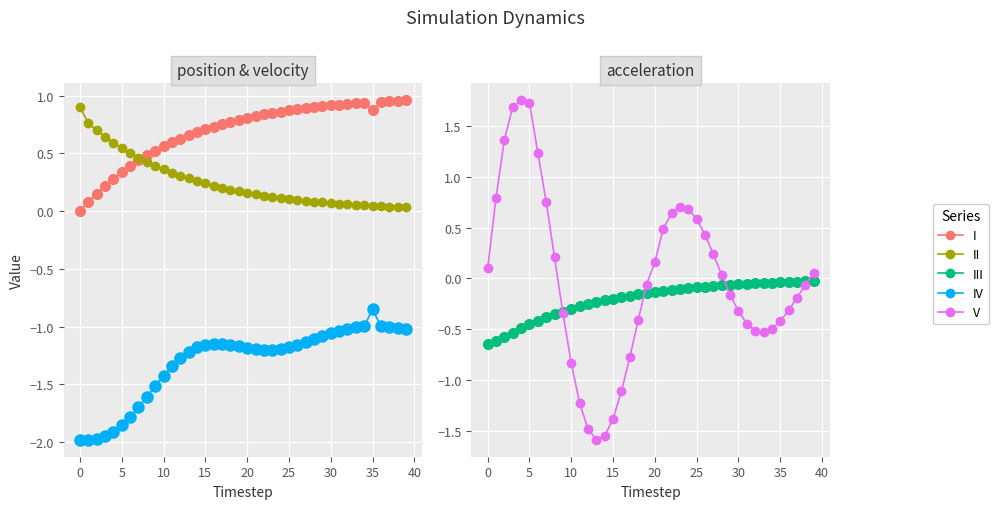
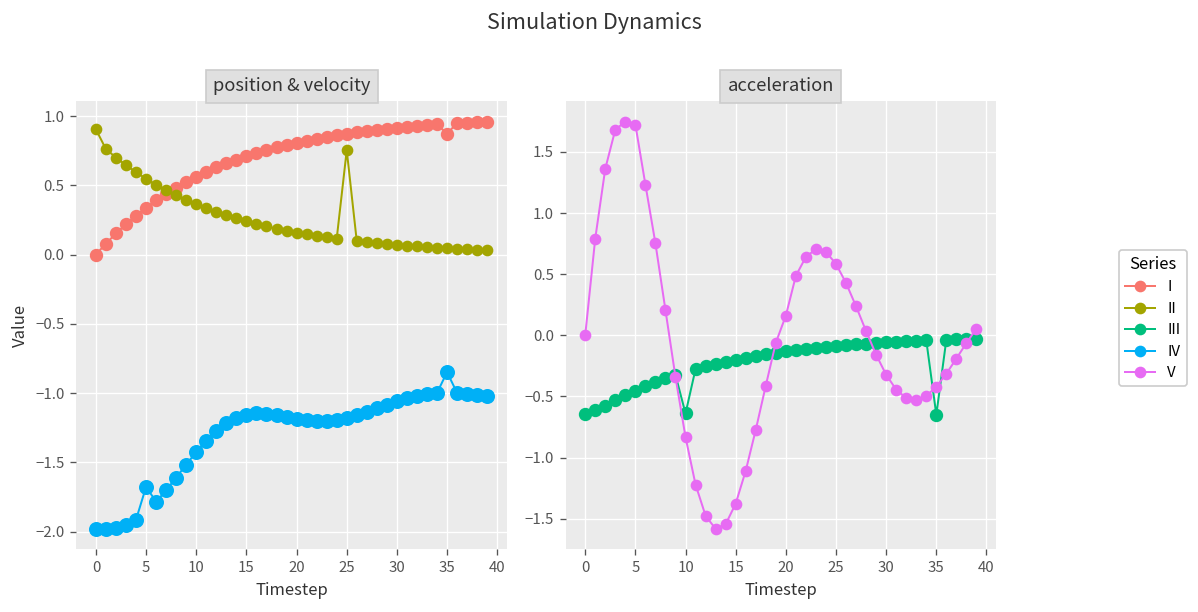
position & velocity, IV, 5: -1.86 -> -1.68
position & velocity, II, 25: 0.11 -> 0.75
acceleration, V, 0: 0.1 -> 0.0
acceleration, III, 10: -0.30 -> -0.64
acceleration, III, 35: -0.04 -> -0.65
